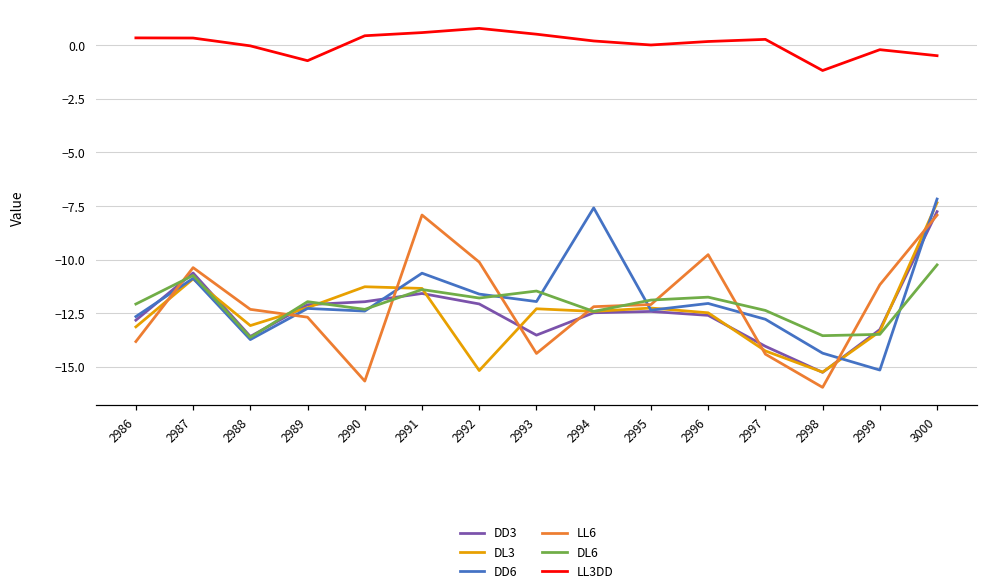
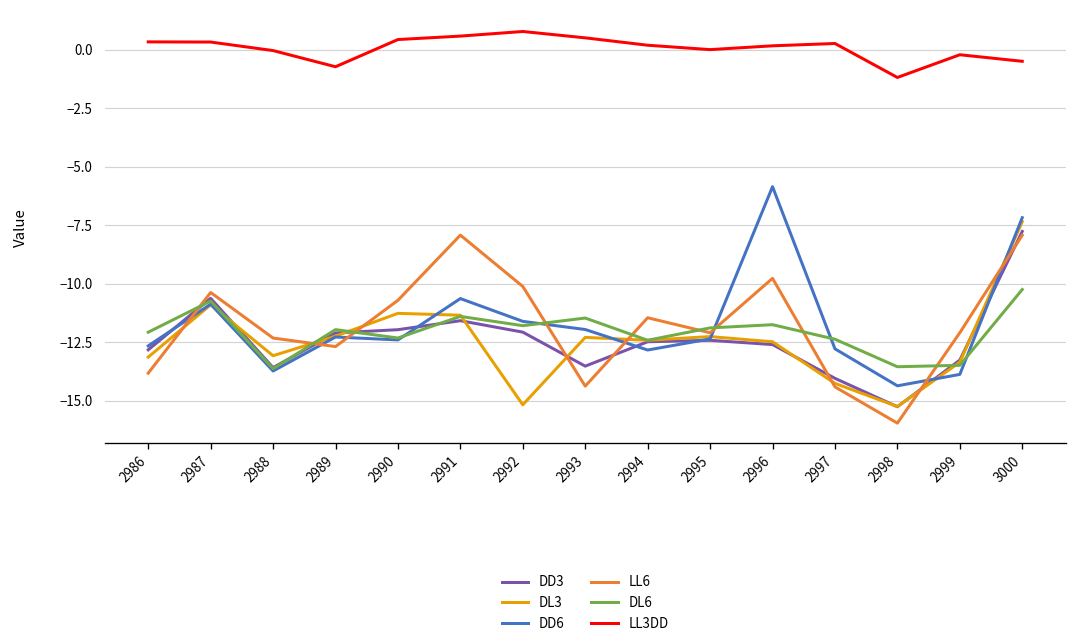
LL6, 2990: -15.7 -> -10.7
DD6, 2994: -7.6 -> -12.8
LL6, 2994: -12.2 -> -11.5
DD6, 2996: -12.0 -> -5.9
DD6, 2999: -15.2 -> -13.9
LL6, 2999: -11.2 -> -12.1
